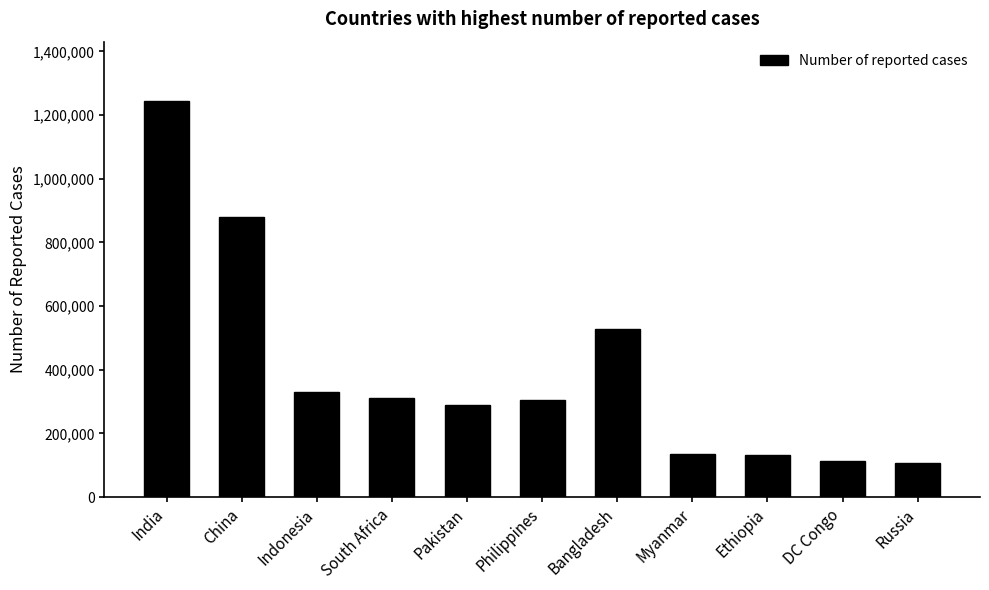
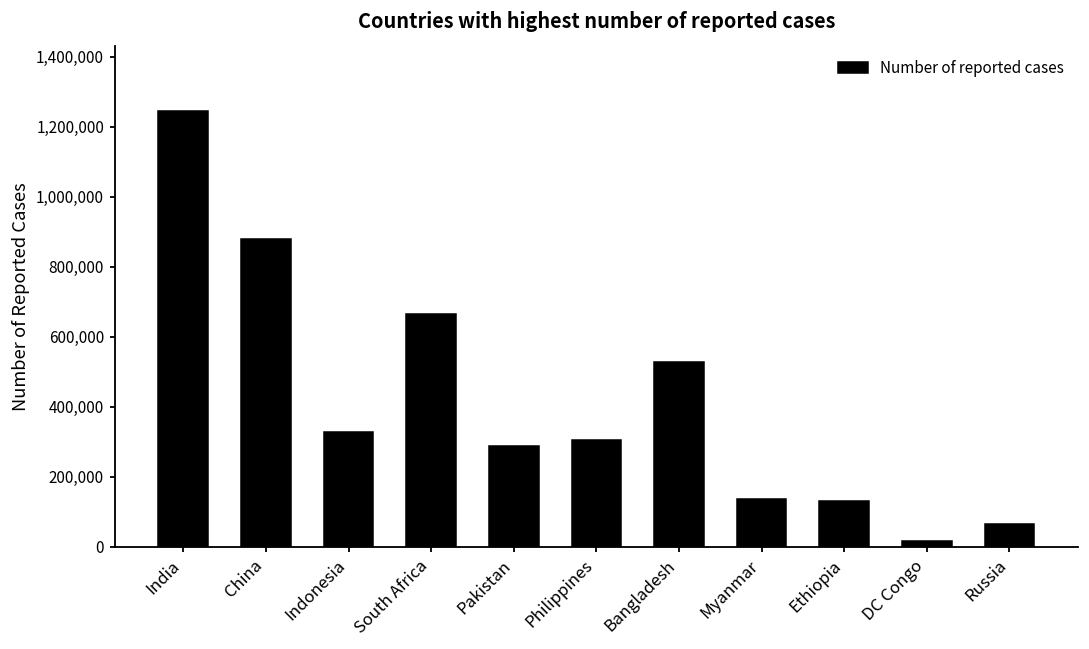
South Africa: 310,000 -> 660,000
DC Congo: 110,000 -> 20,000
Russia: 110,000 -> 70,000
